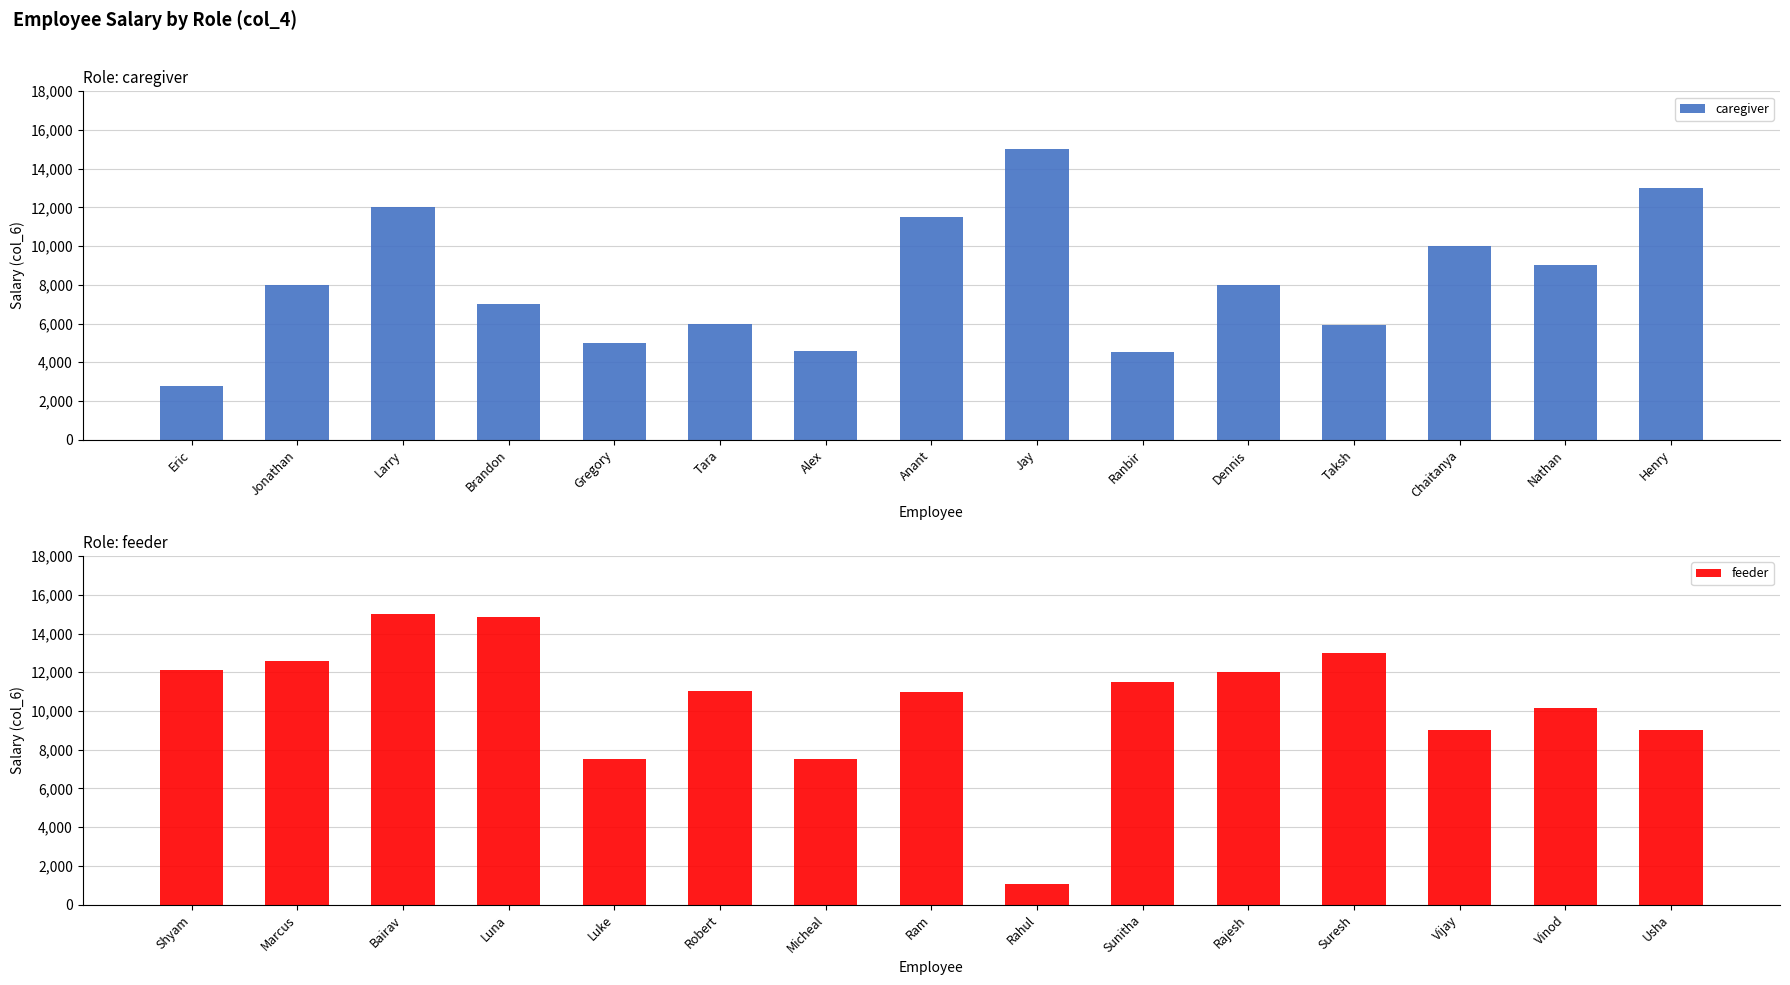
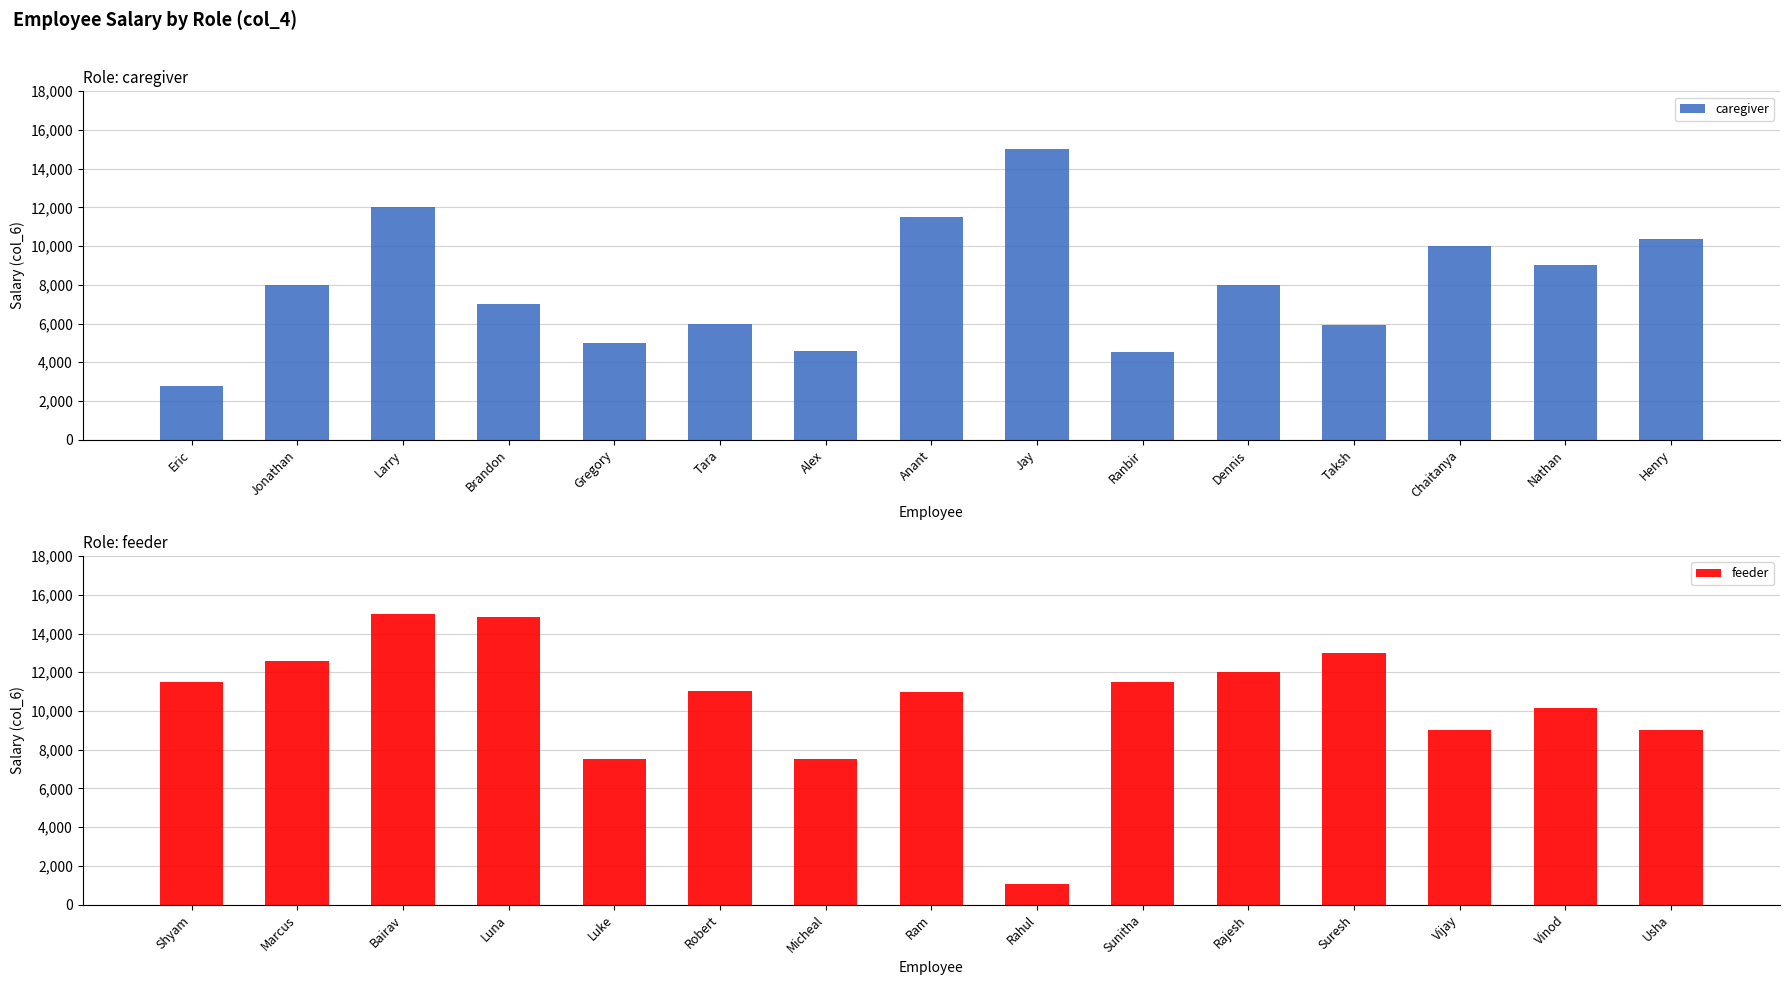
Role: caregiver, Henry: 13,000 -> 10,400
Role: feeder, Shyam: 12,100 -> 11,500
